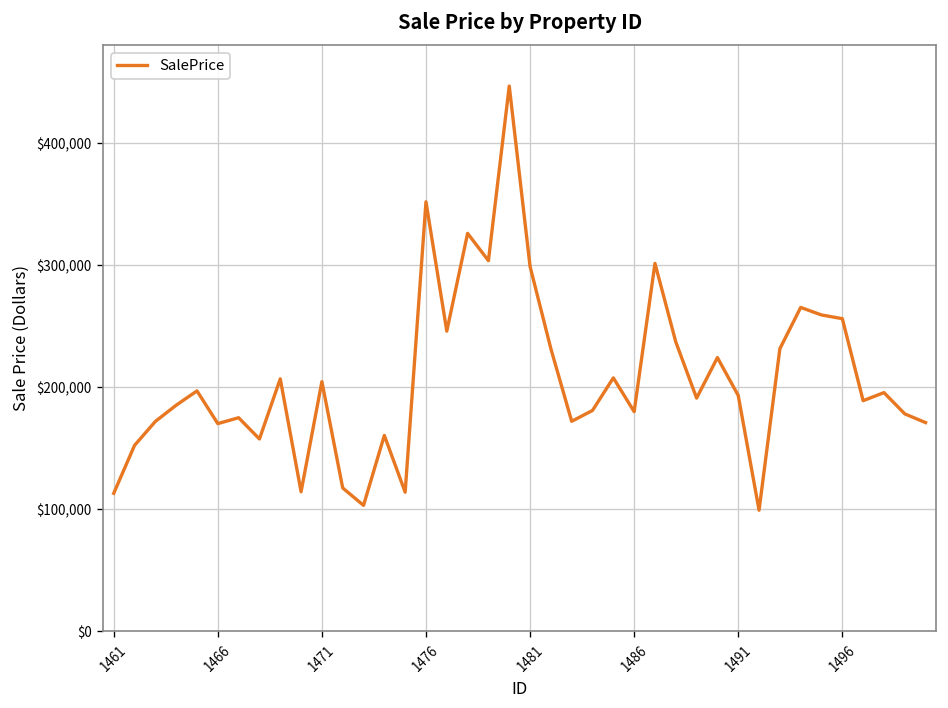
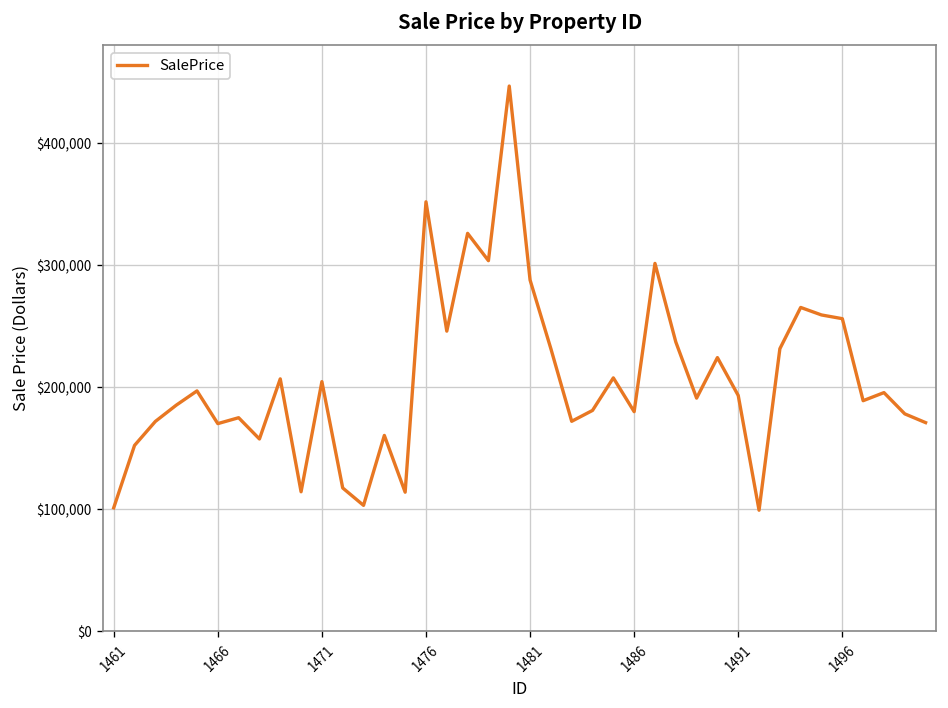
1461: $113,000 -> $101,000
1481: $299,000 -> $288,000
